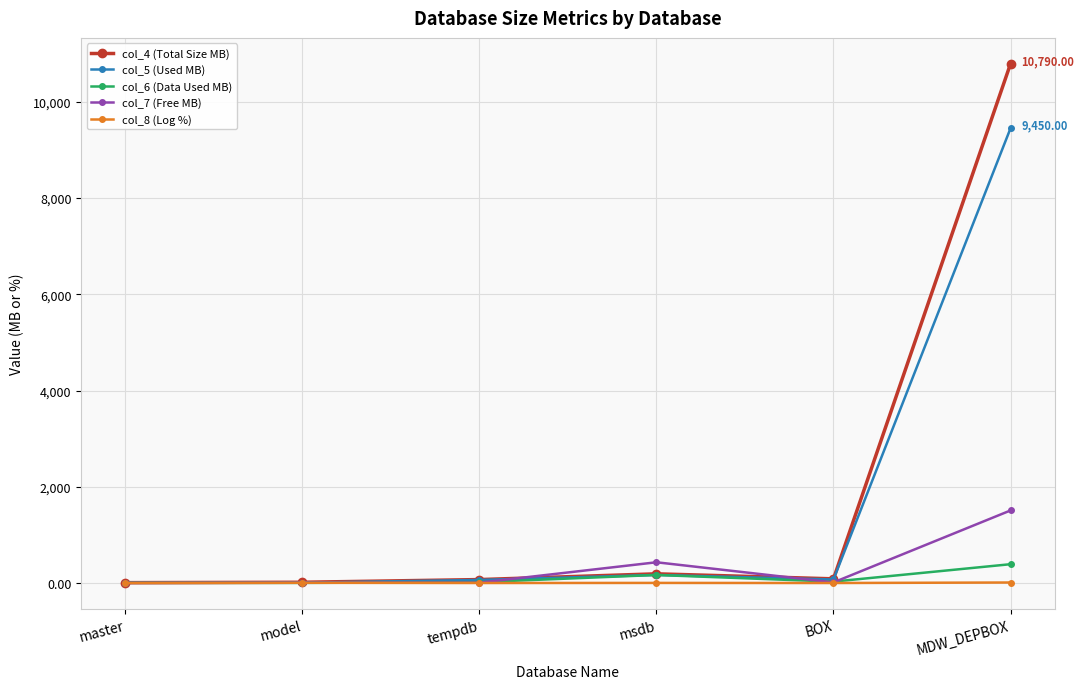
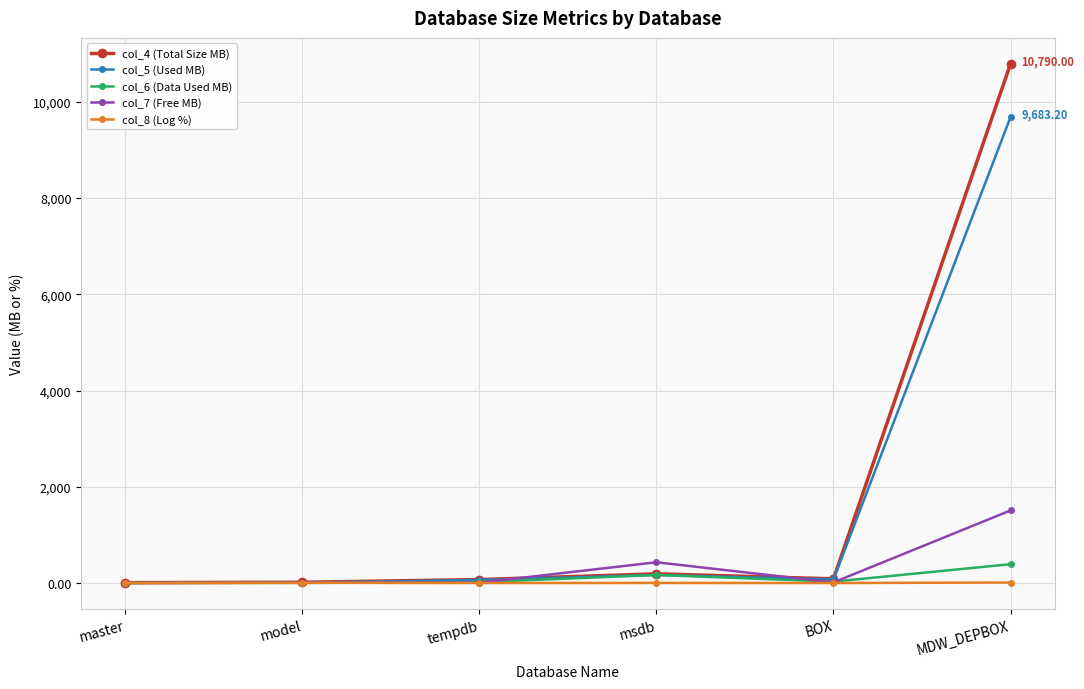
col_5 (Used MB), MDW_DEPBOX: 9,450.00 -> 9,683.20
